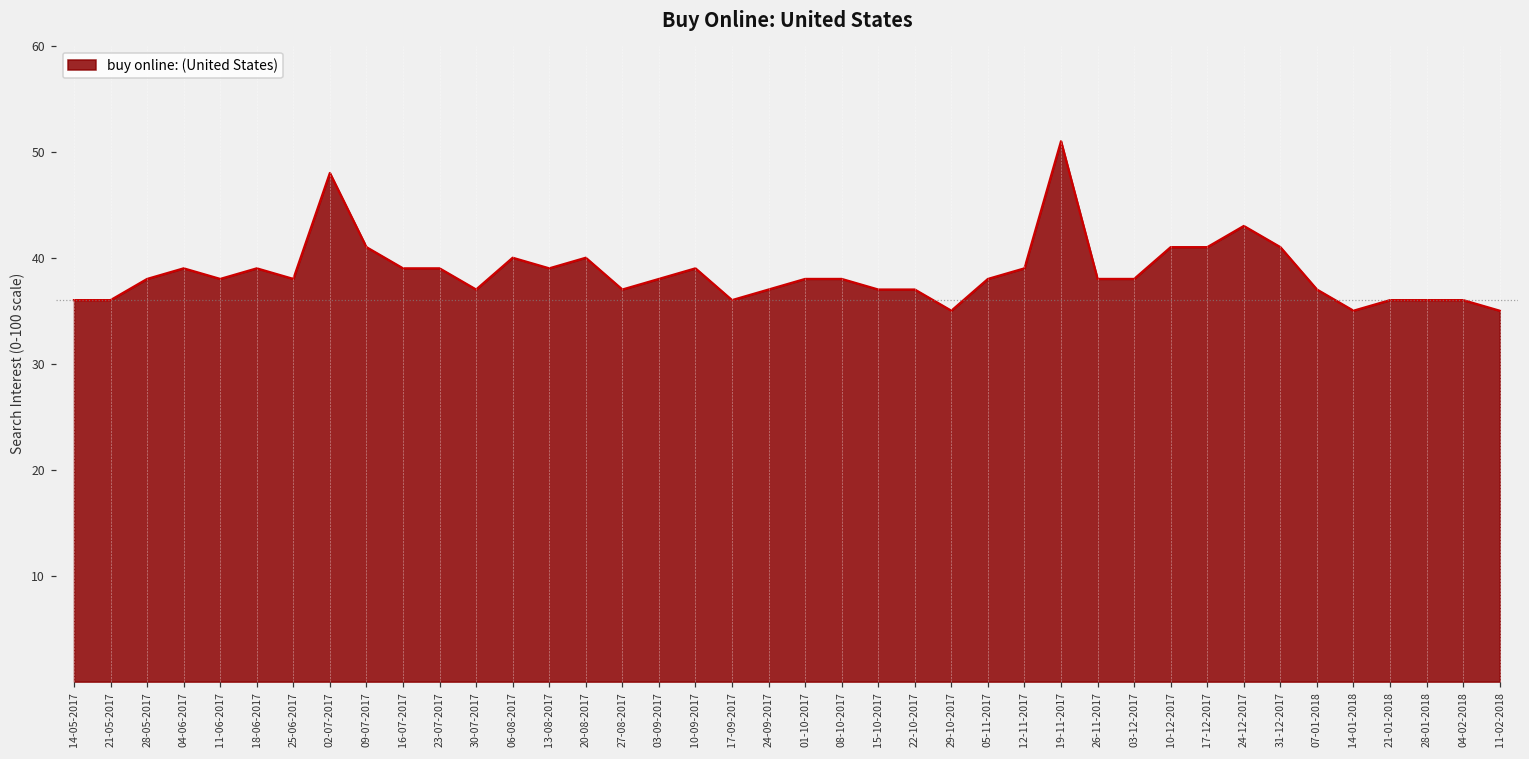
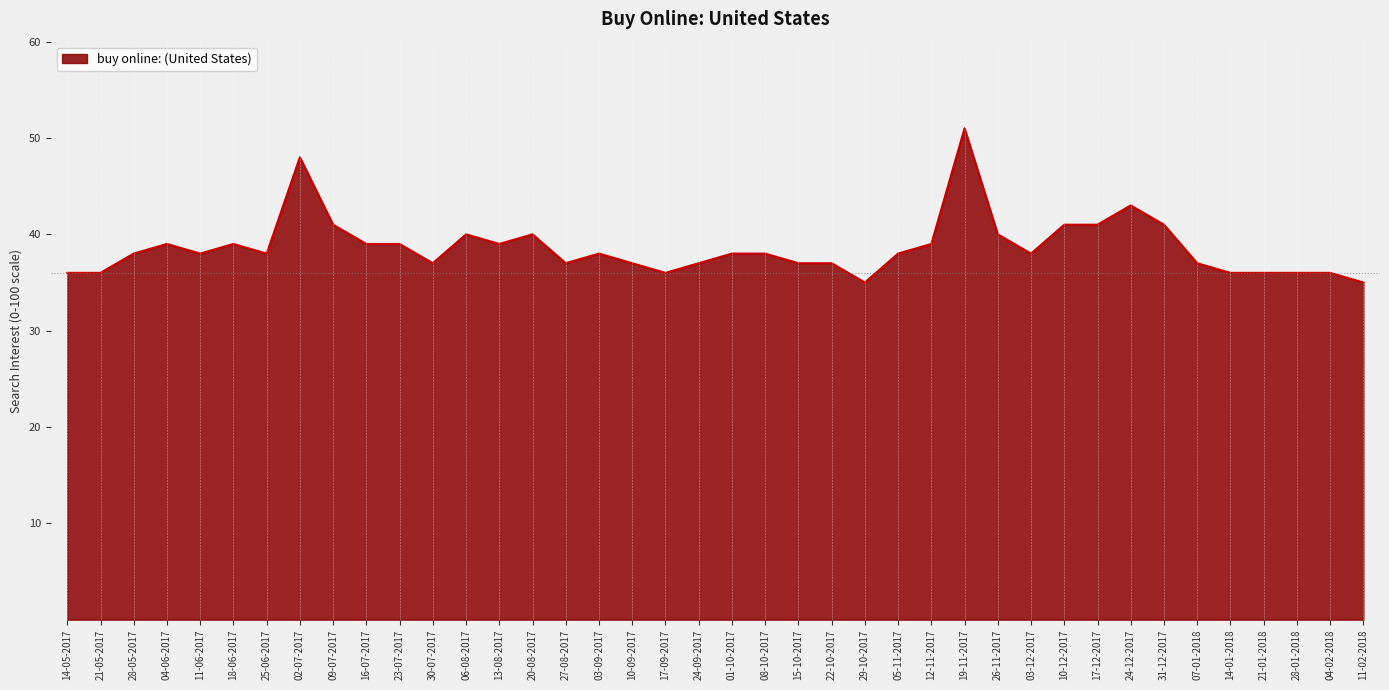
10-09-2017: 39 -> 37
26-11-2017: 38 -> 40
14-01-2018: 35 -> 36
